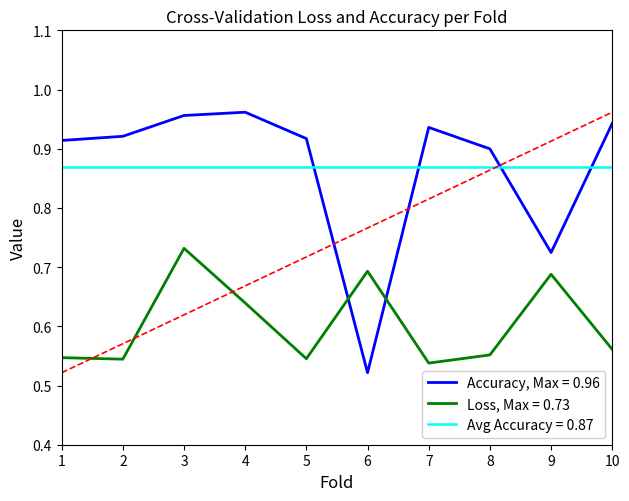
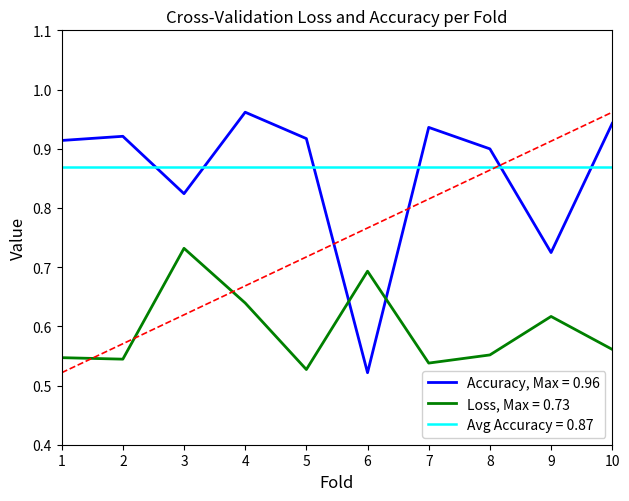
Accuracy, Max = 0.96, 3: 0.96 -> 0.82
Loss, Max = 0.73, 5: 0.55 -> 0.53
Loss, Max = 0.73, 9: 0.69 -> 0.62
